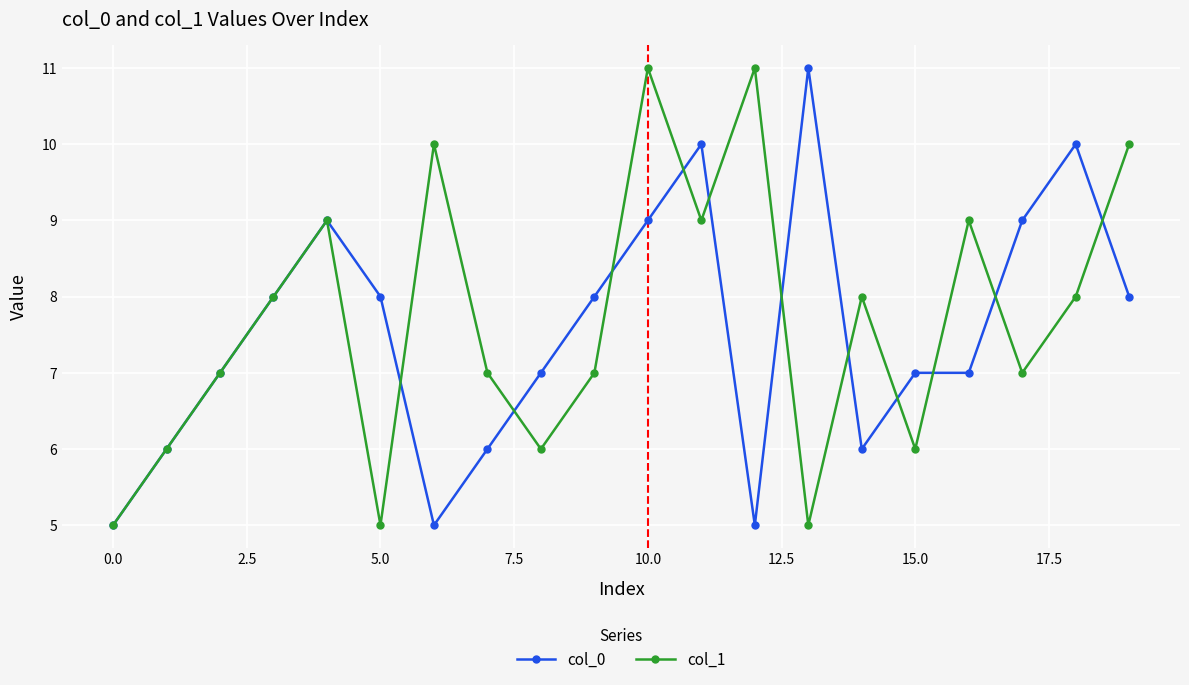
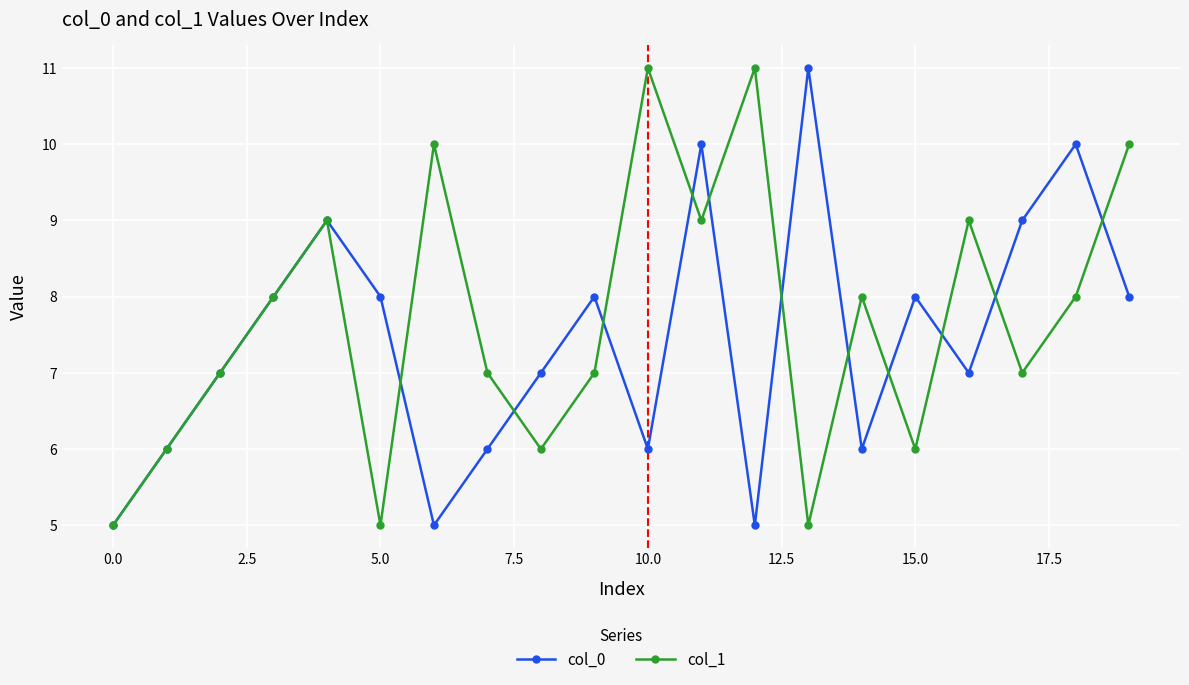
col_0, 10.0: 9 -> 6
col_0, 15.0: 7 -> 8
